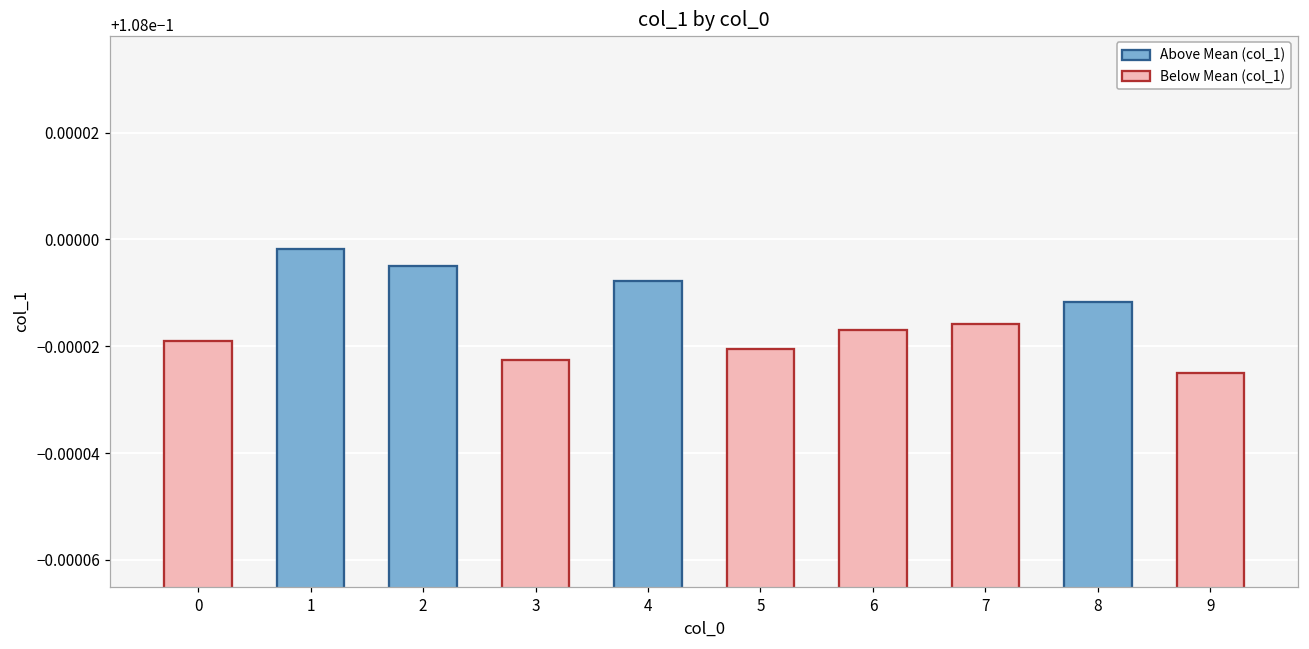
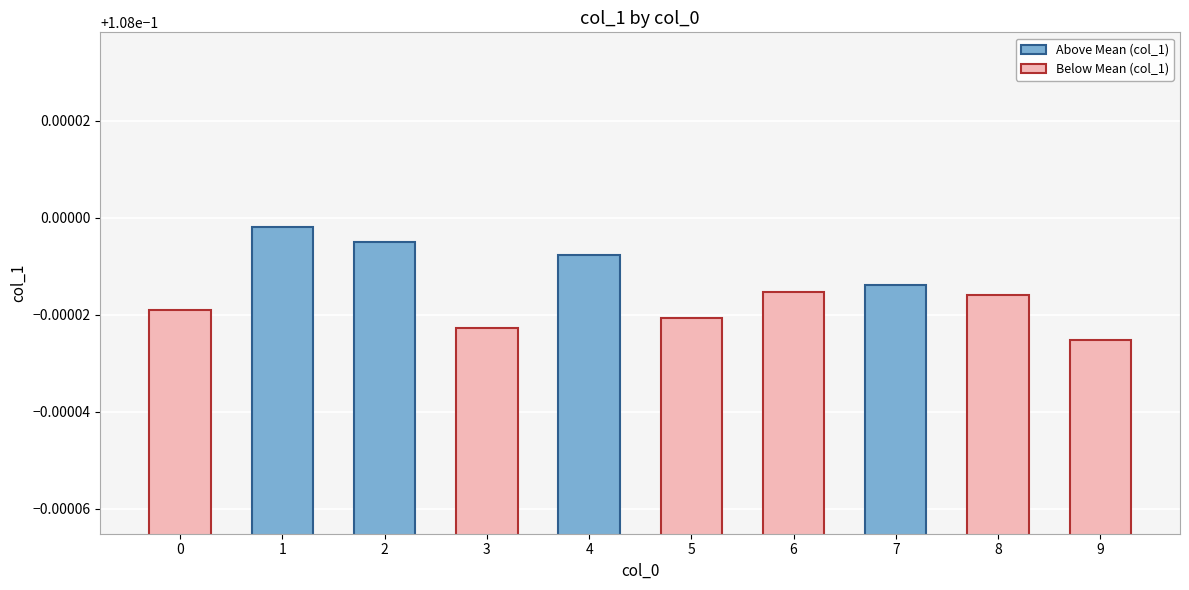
6: 0.107983 -> 0.107985
7: 0.107984 -> 0.107986
8: 0.107988 -> 0.107984
